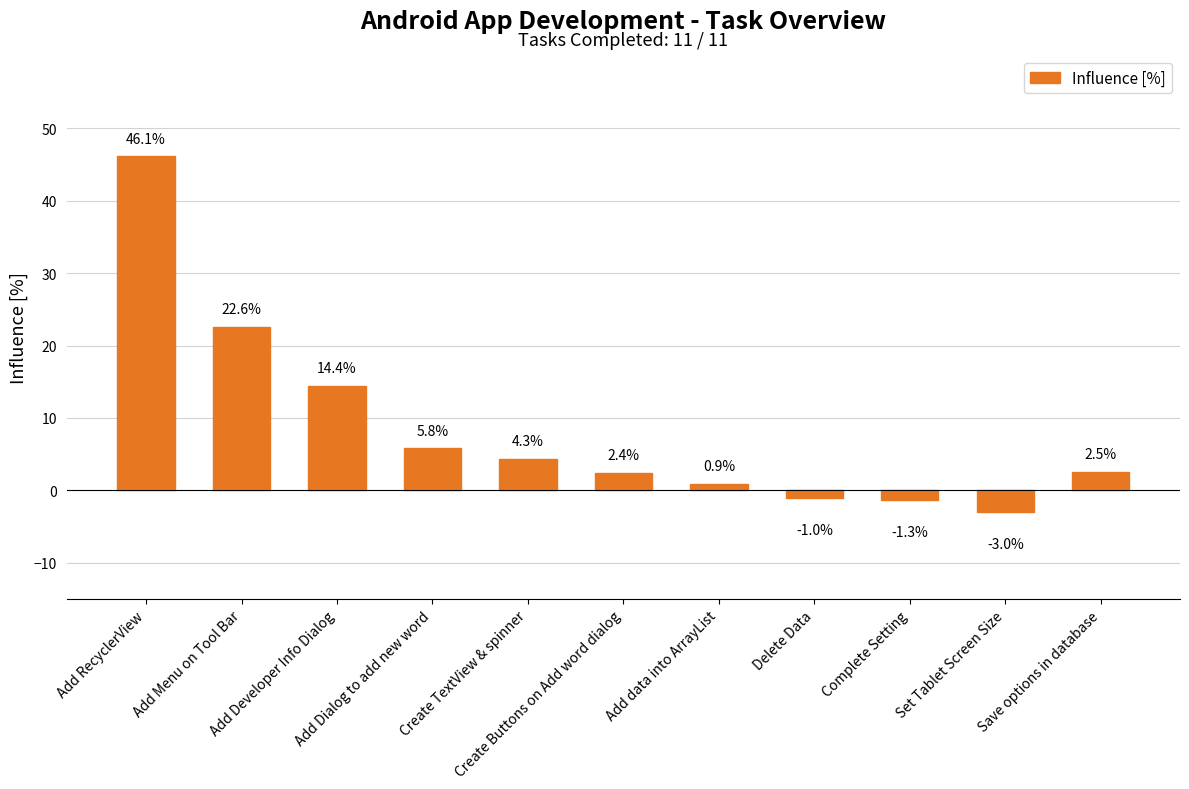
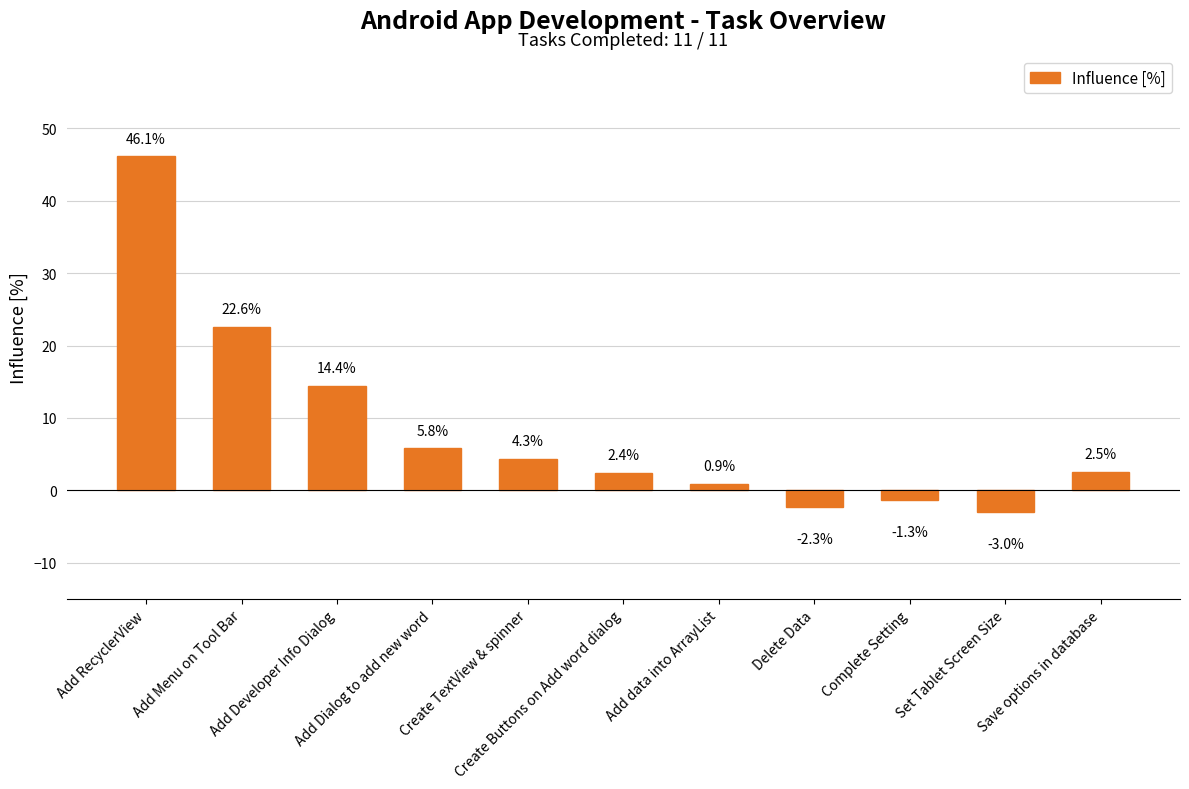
Delete Data: -1.0% -> -2.3%
